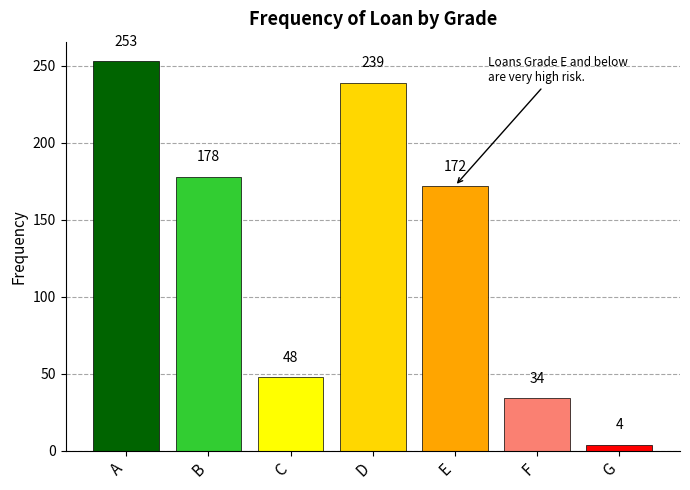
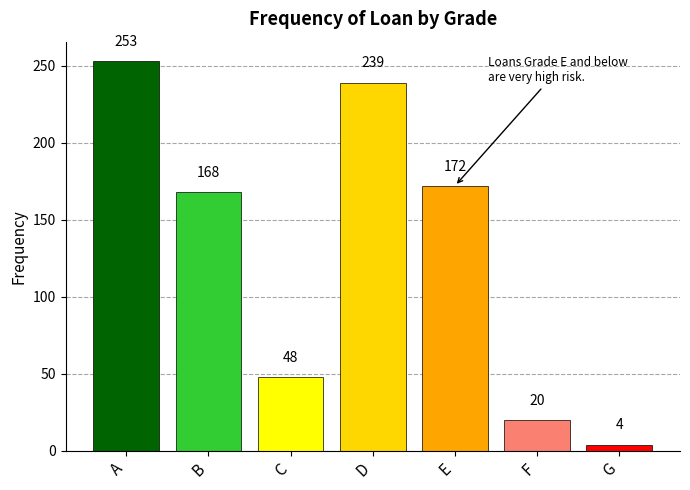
B: 178 -> 168
F: 34 -> 20
